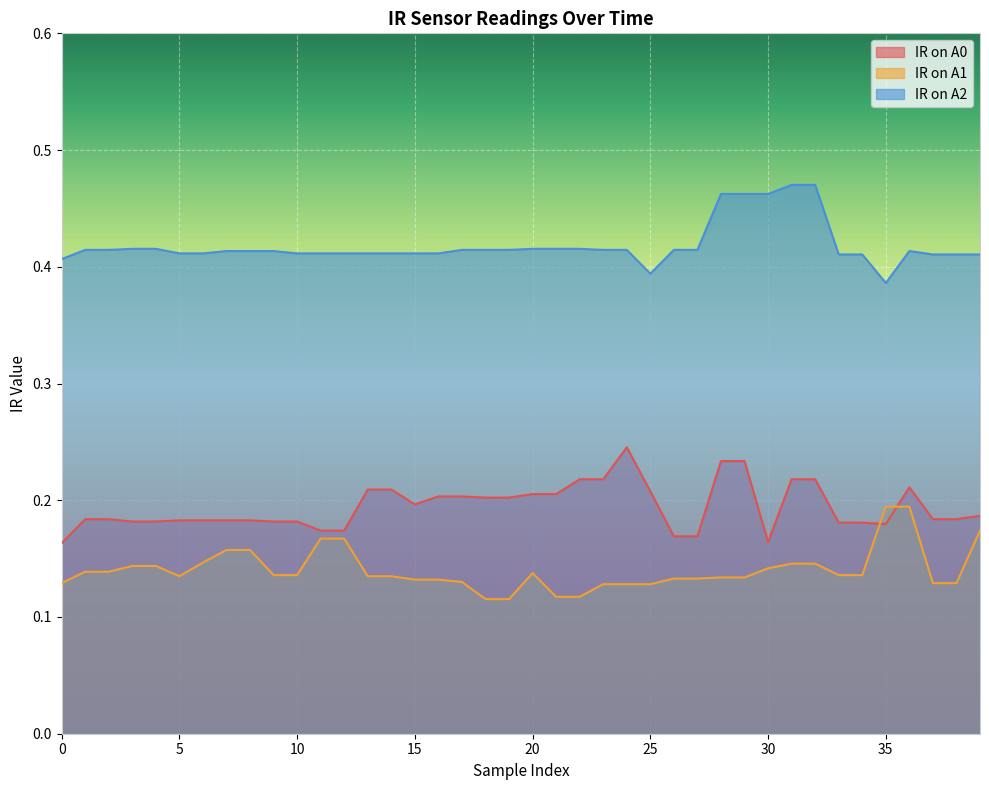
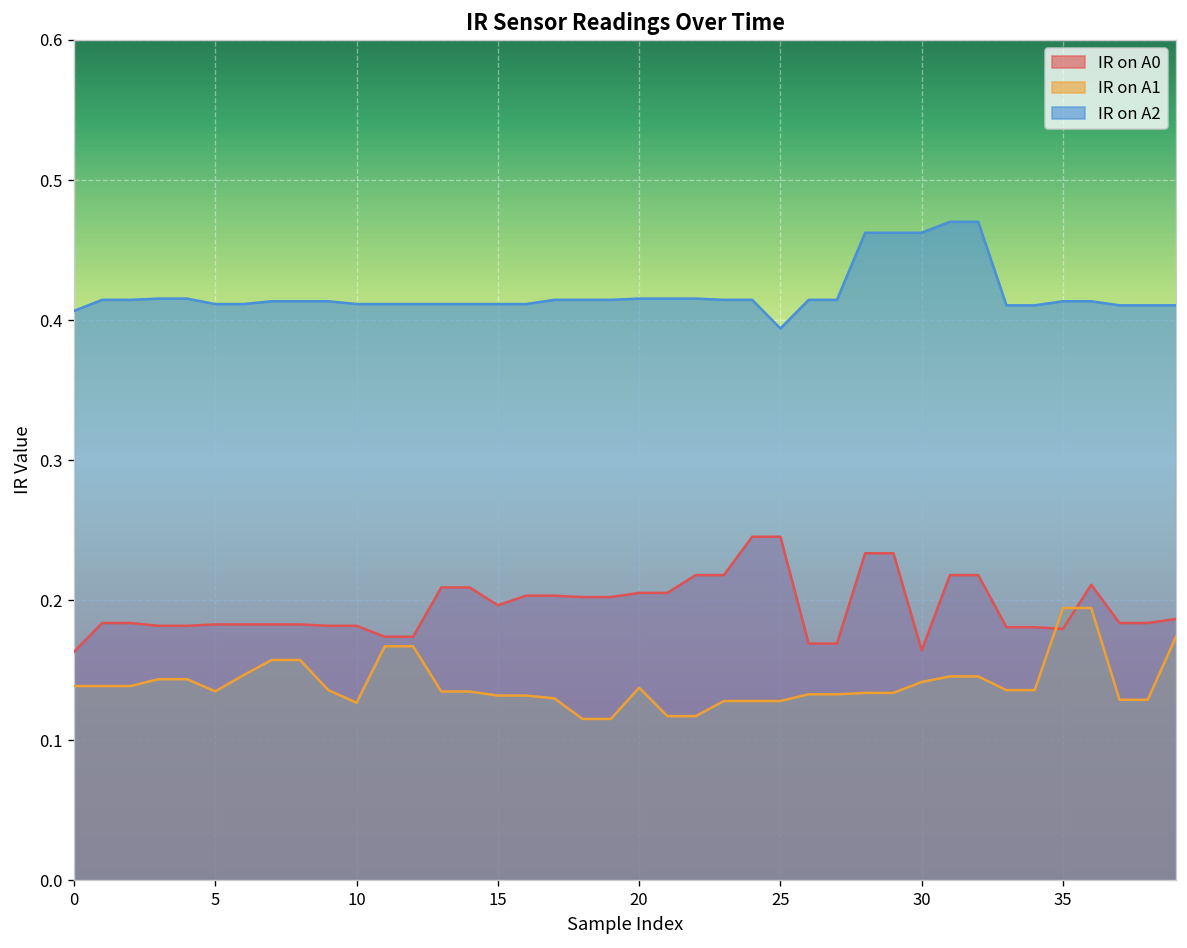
IR on A1, 0: 0.129 -> 0.139
IR on A1, 10: 0.136 -> 0.127
IR on A0, 25: 0.208 -> 0.245
IR on A2, 35: 0.386 -> 0.414
